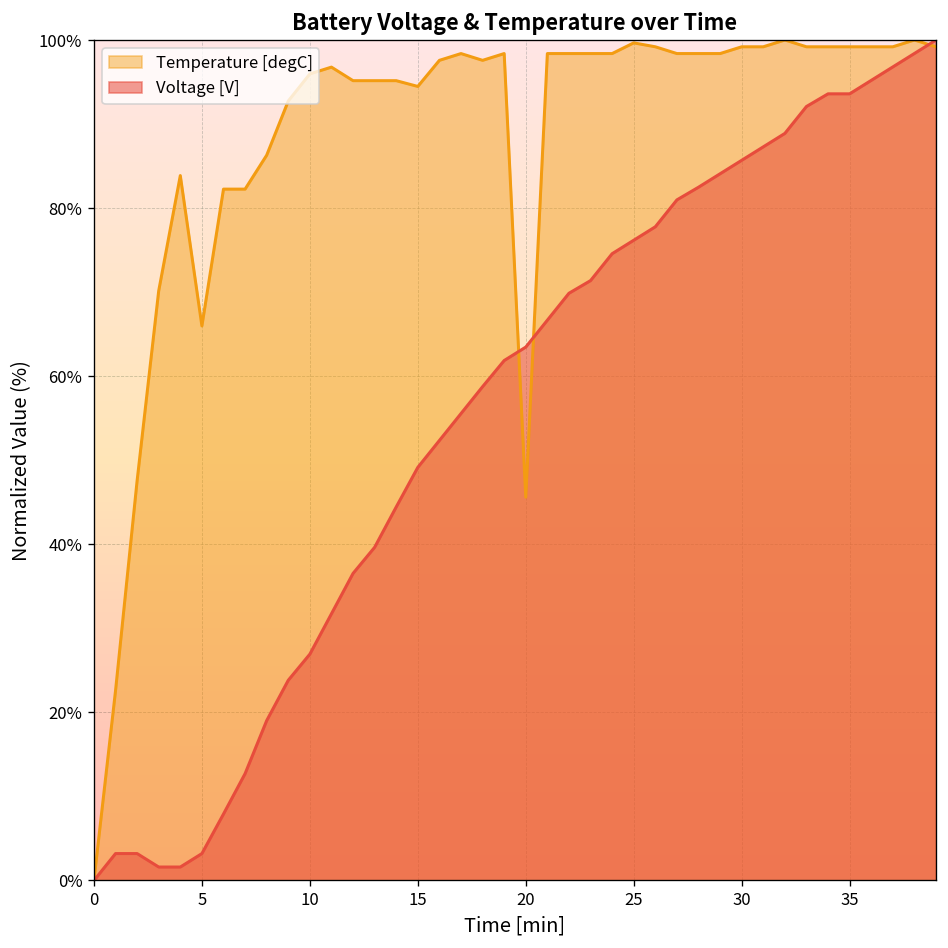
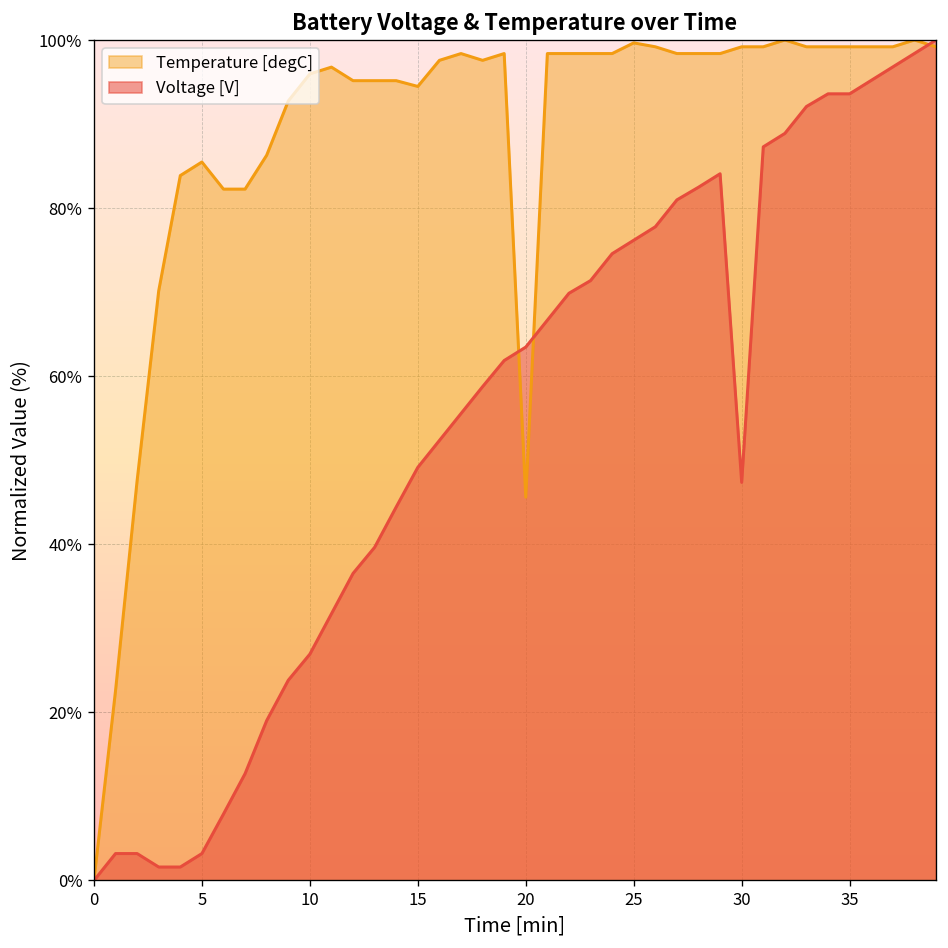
Temperature [degC], 5: 66% -> 85%
Voltage [V], 30: 86% -> 47%
